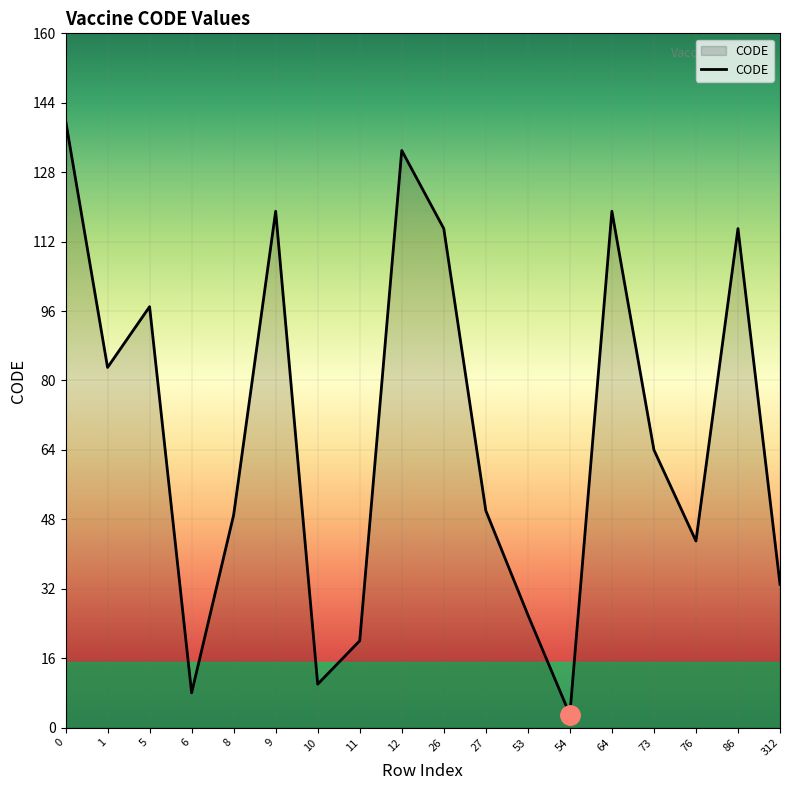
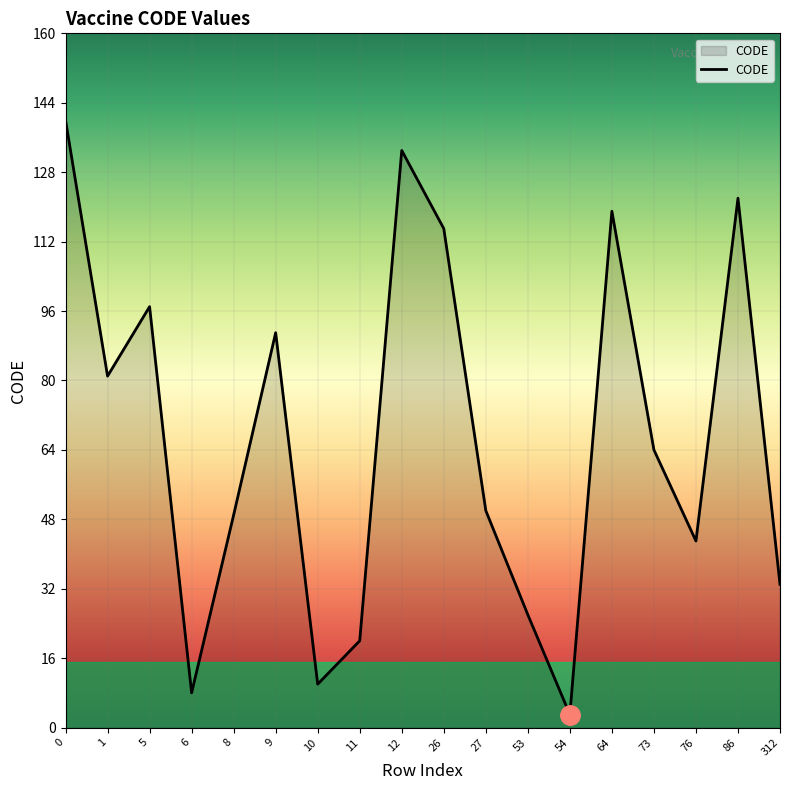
CODE, 1: 83 -> 81
CODE, 9: 119 -> 91
CODE, 86: 115 -> 122
